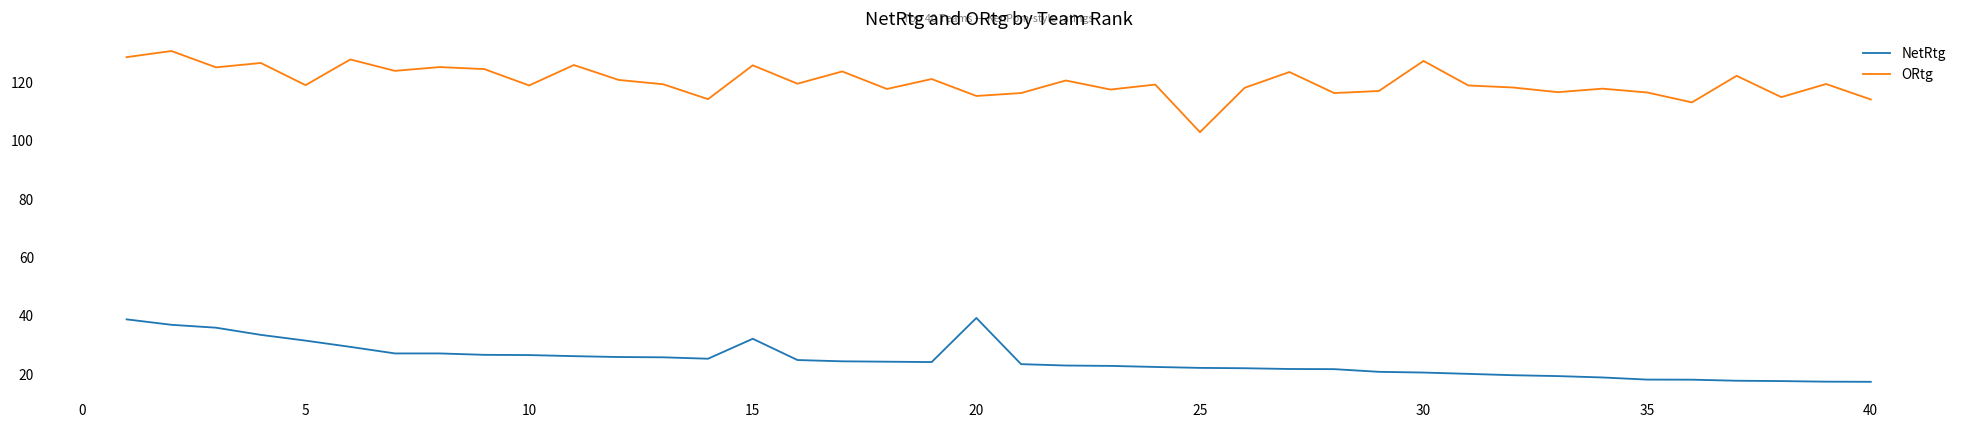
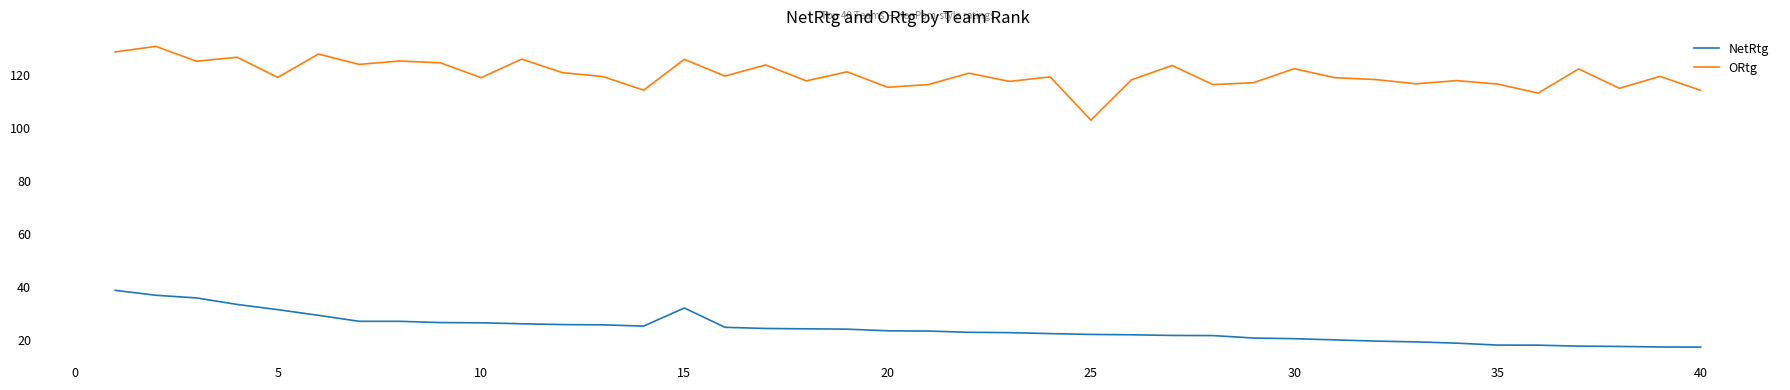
NetRtg, 20: 39 -> 24
ORtg, 30: 127 -> 122
